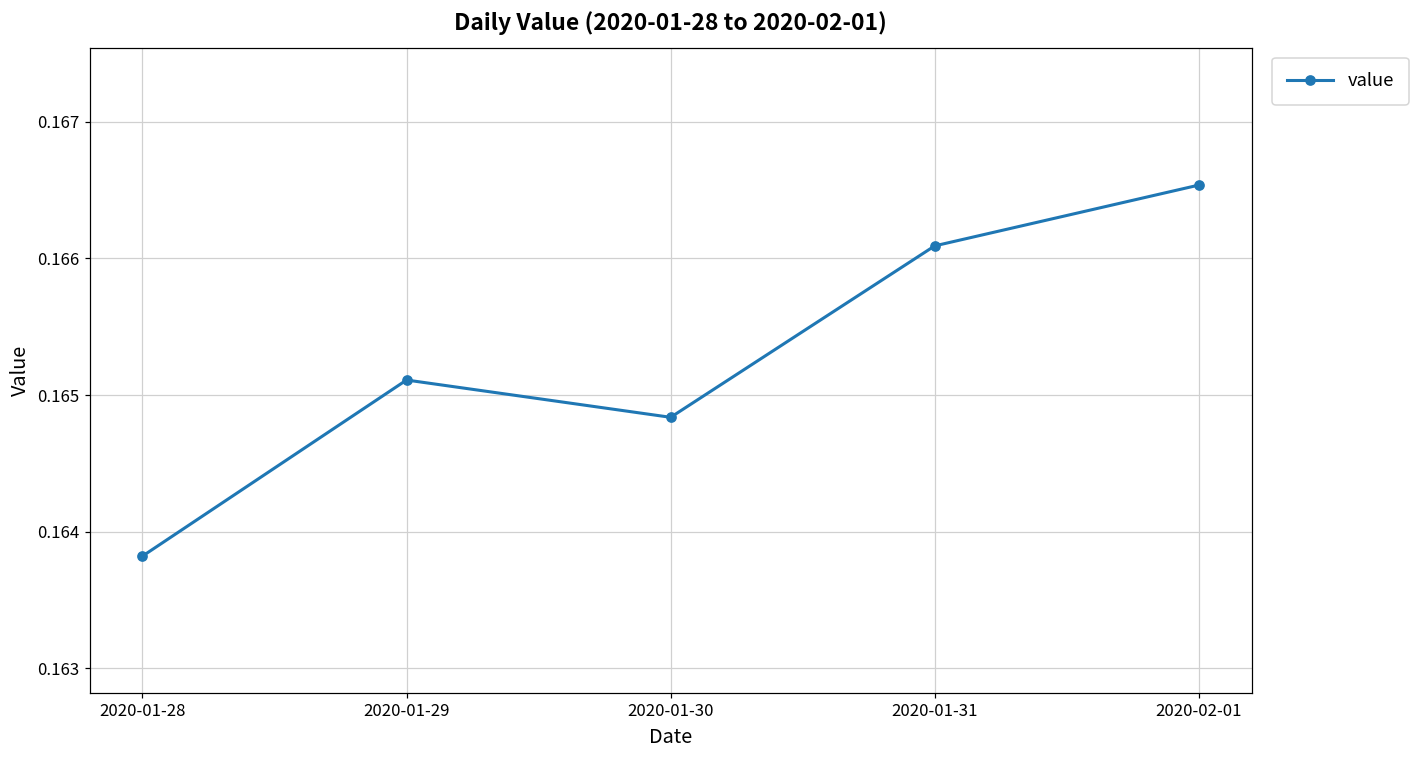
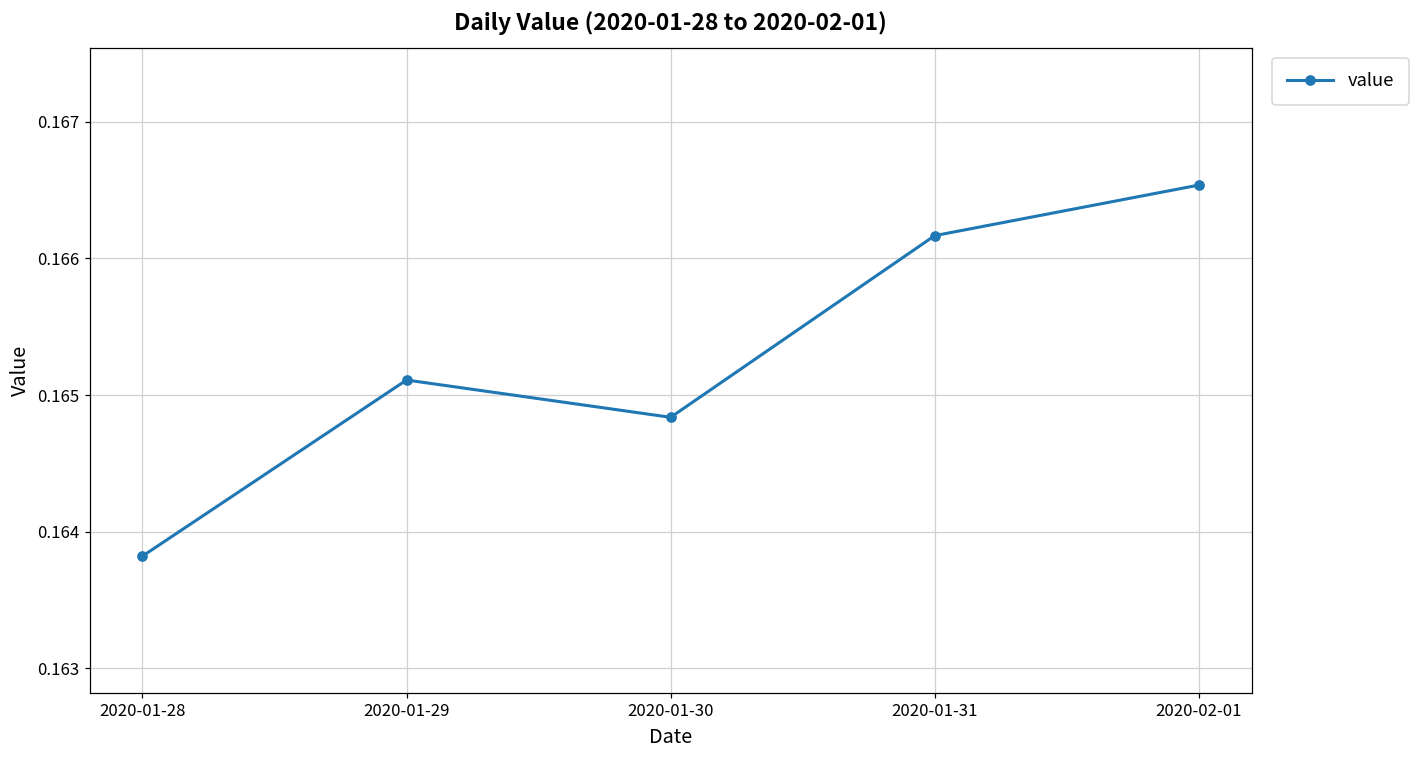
2020-01-31: 0.16609 -> 0.16617
